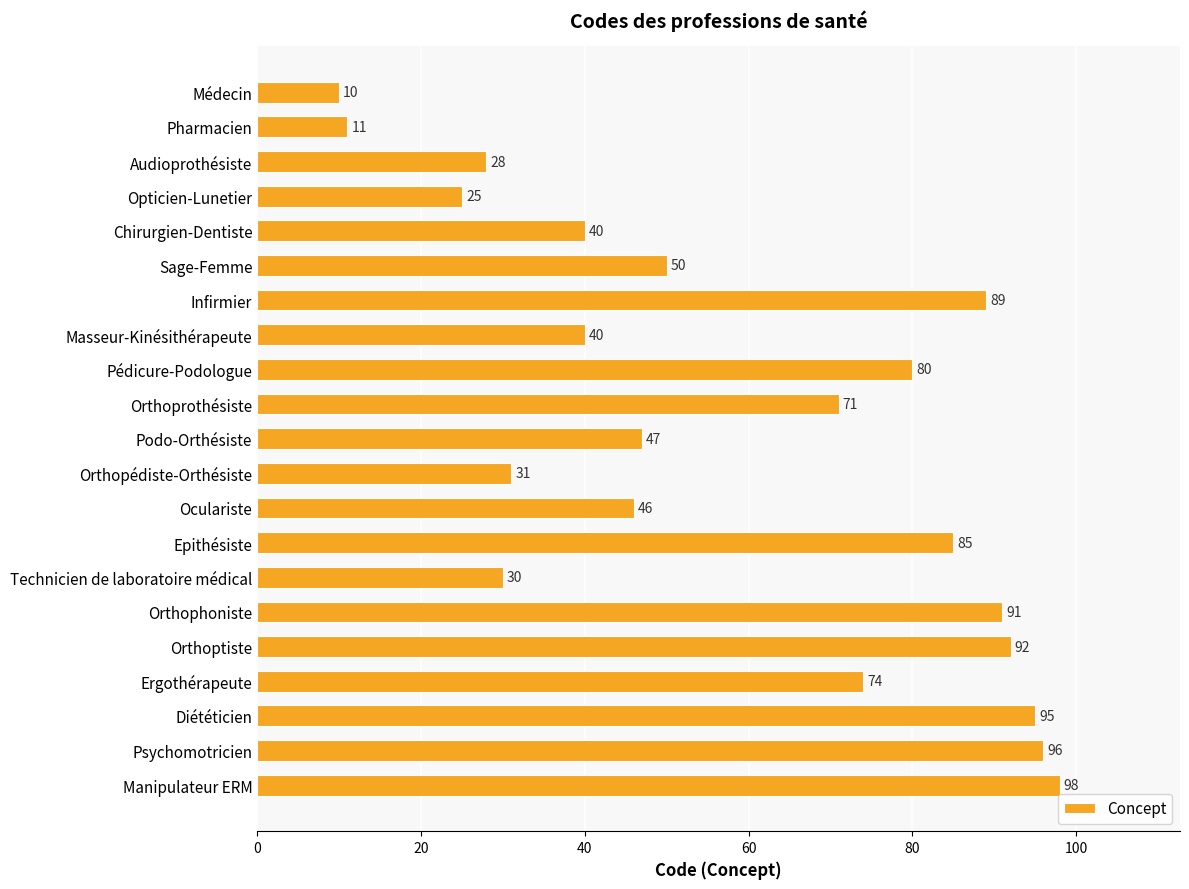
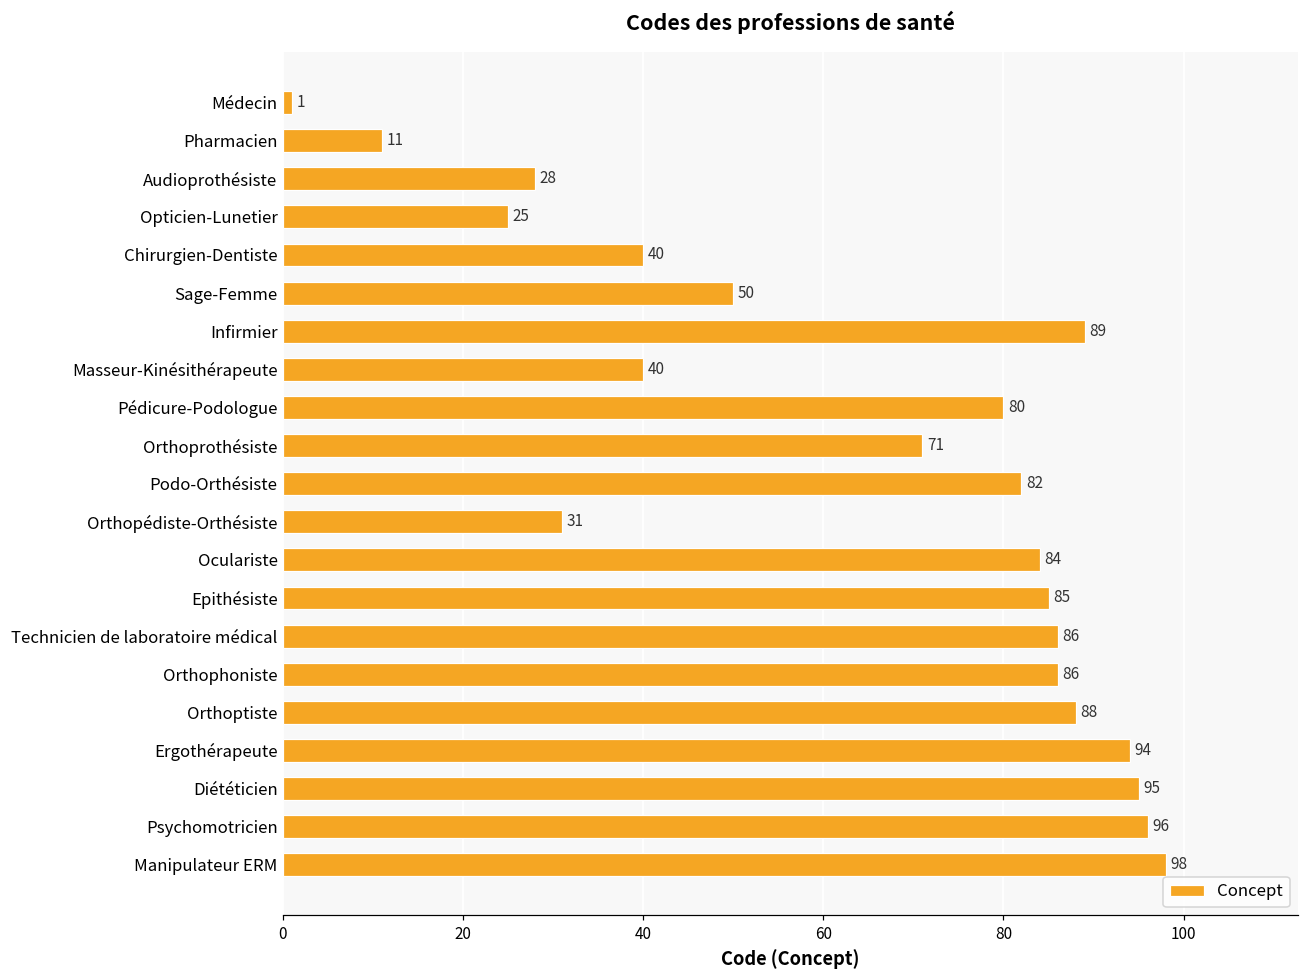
Médecin: 10 -> 1
Podo-Orthésiste: 47 -> 82
Oculariste: 46 -> 84
Technicien de laboratoire médical: 30 -> 86
Orthophoniste: 91 -> 86
Orthoptiste: 92 -> 88
Ergothérapeute: 74 -> 94
